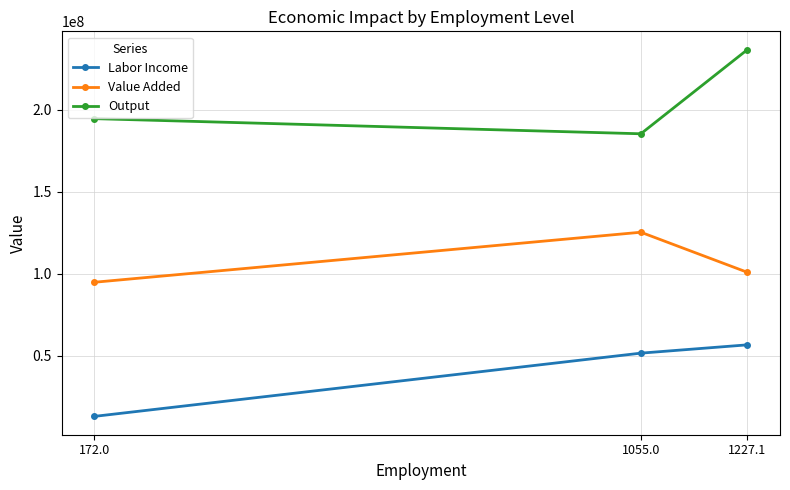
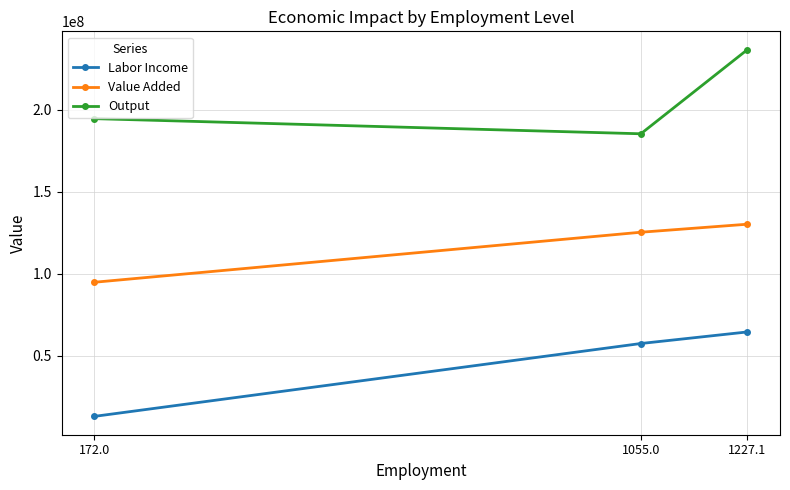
Labor Income, 1055.0: 52000000 -> 57000000
Labor Income, 1227.1: 57000000 -> 64000000
Value Added, 1227.1: 101000000 -> 130000000
